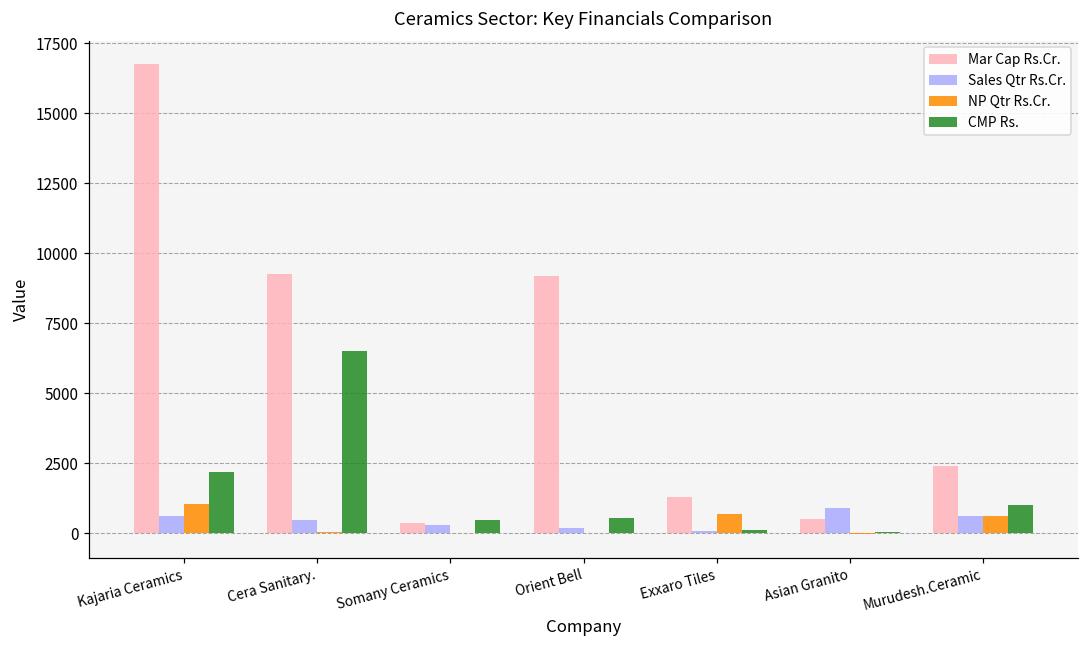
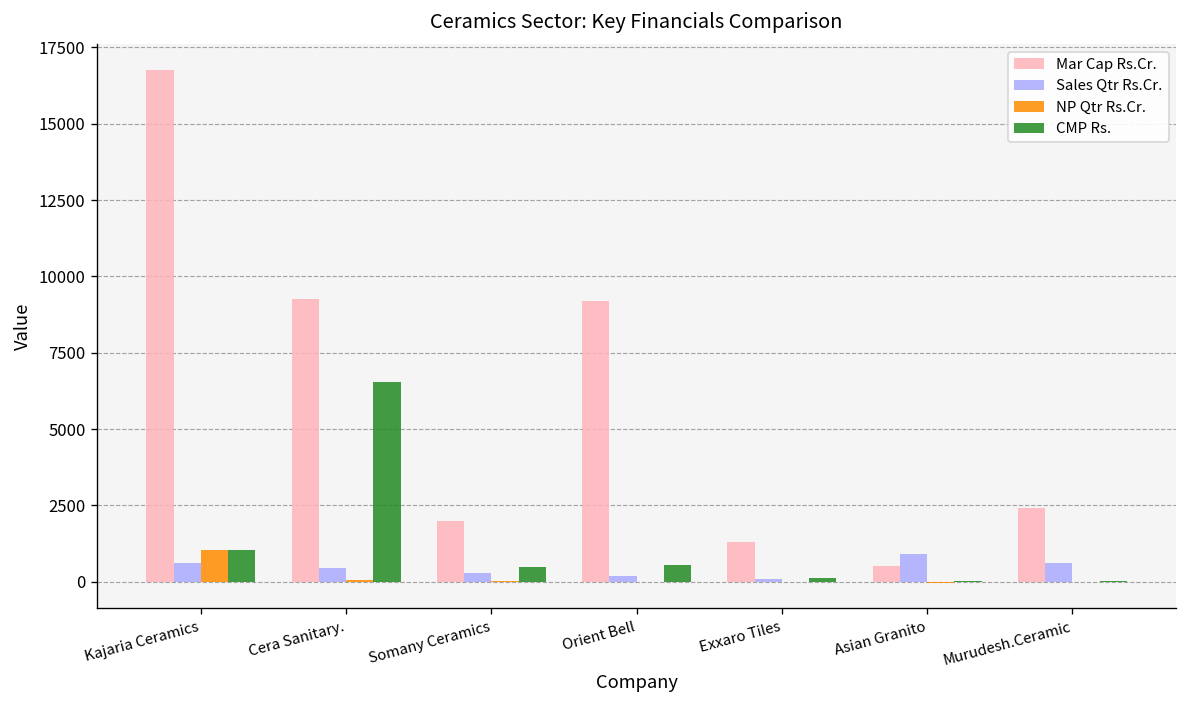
CMP Rs., Kajaria Ceramics: 2200 -> 1100
Mar Cap Rs.Cr., Somany Ceramics: 400 -> 2000
NP Qtr Rs.Cr., Exxaro Tiles: 700 -> 0
NP Qtr Rs.Cr., Murudesh.Ceramic: 600 -> 0
CMP Rs., Murudesh.Ceramic: 1000 -> 0
